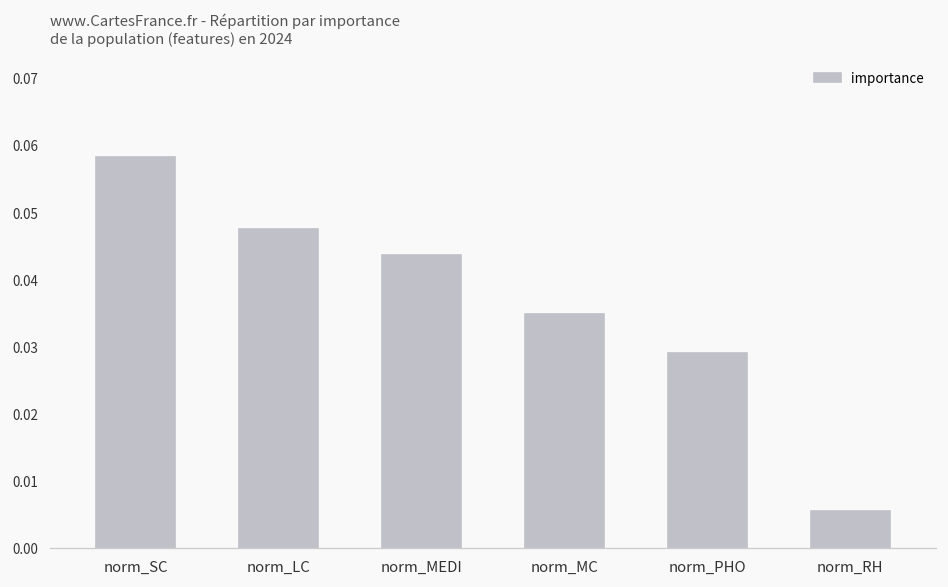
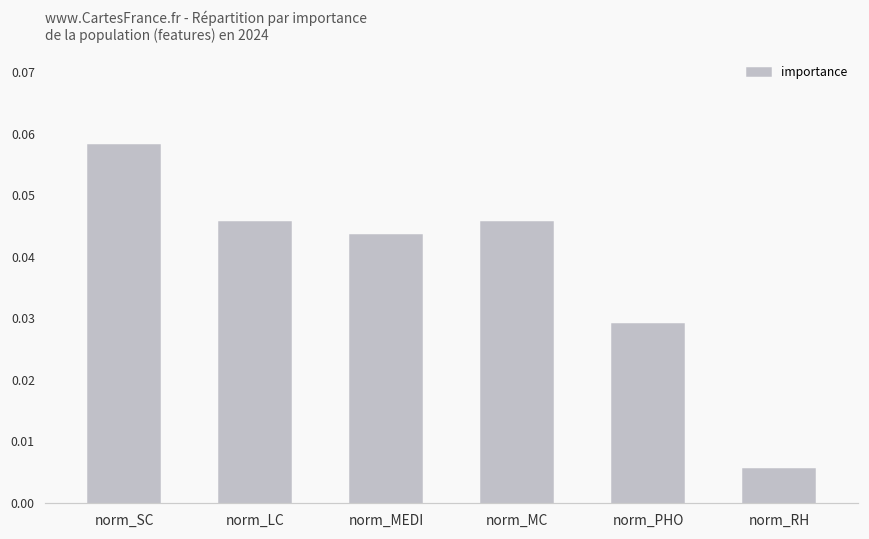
norm_LC: 0.047 -> 0.046
norm_MC: 0.035 -> 0.046
